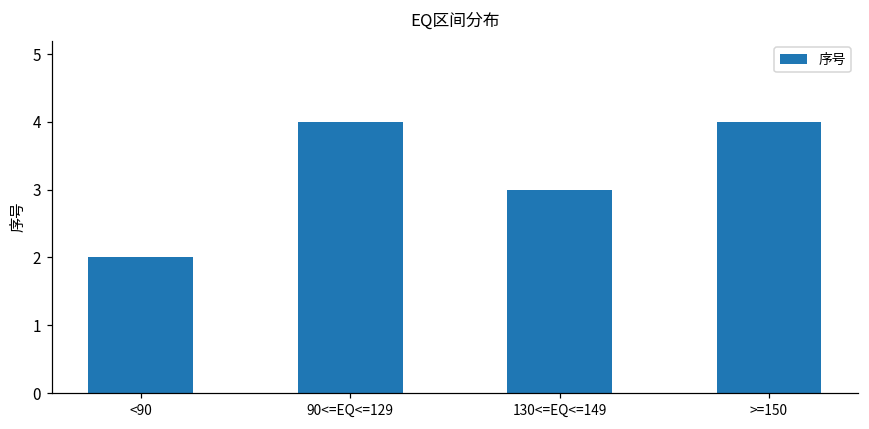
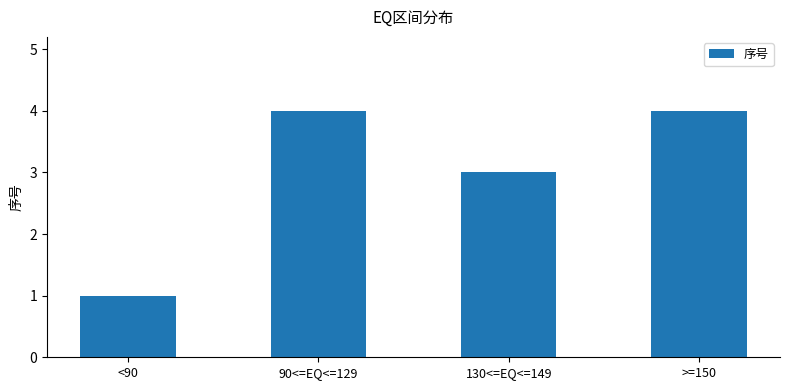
<90: 2 -> 1
